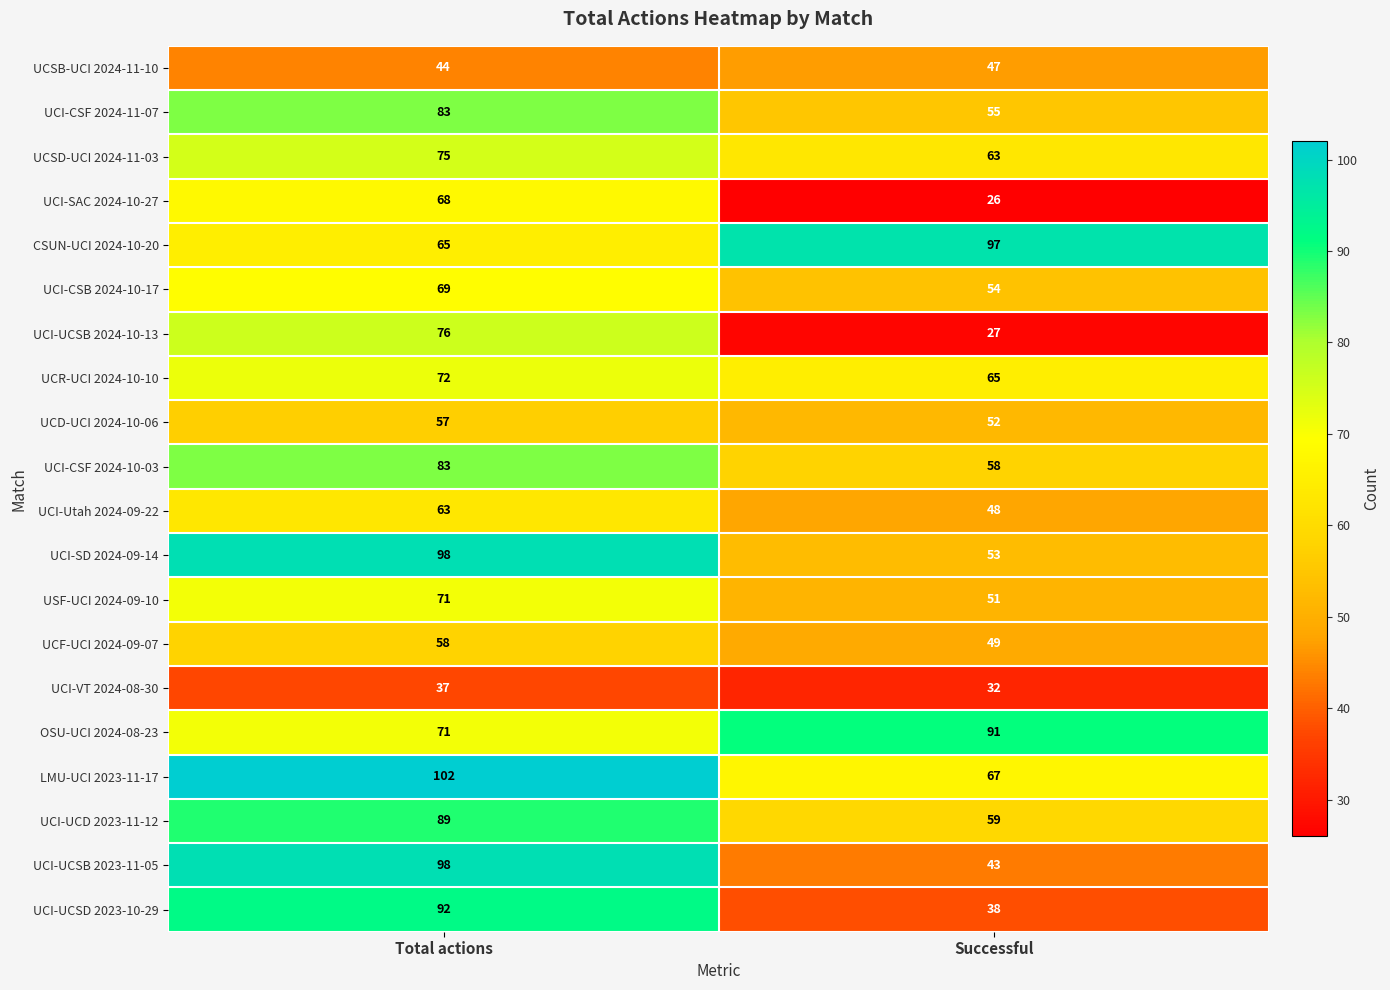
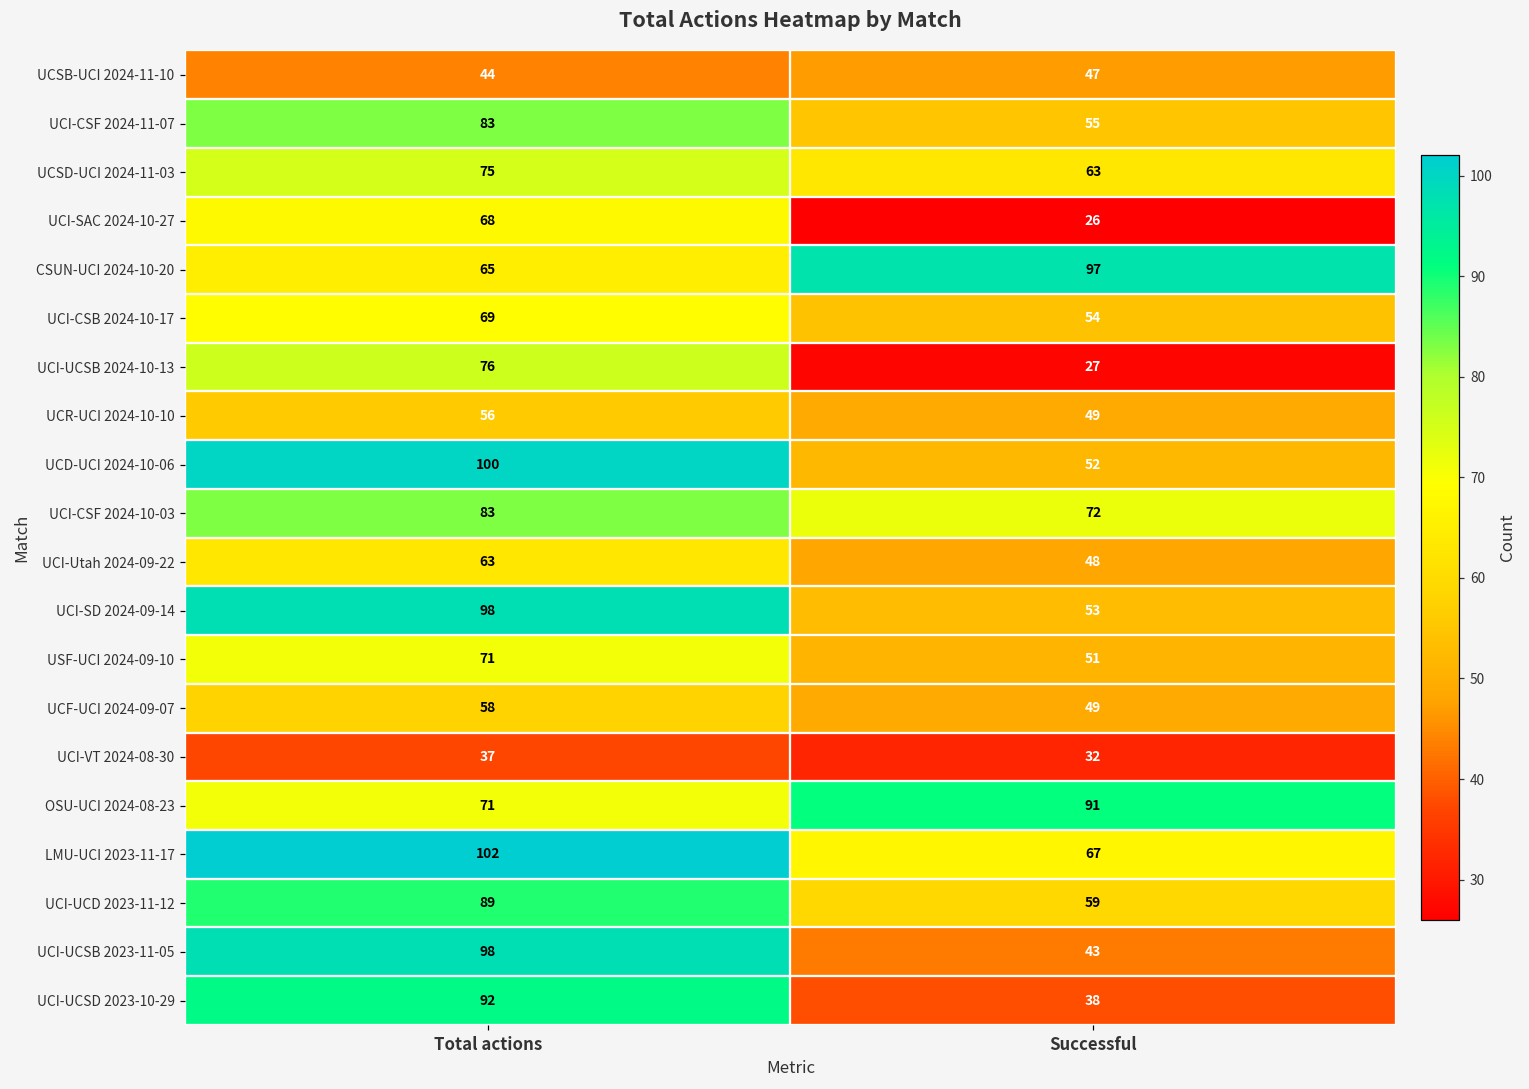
UCR-UCI 2024-10-10, Total actions: 72 -> 56
UCR-UCI 2024-10-10, Successful: 65 -> 49
UCD-UCI 2024-10-06, Total actions: 57 -> 100
UCI-CSF 2024-10-03, Successful: 58 -> 72
